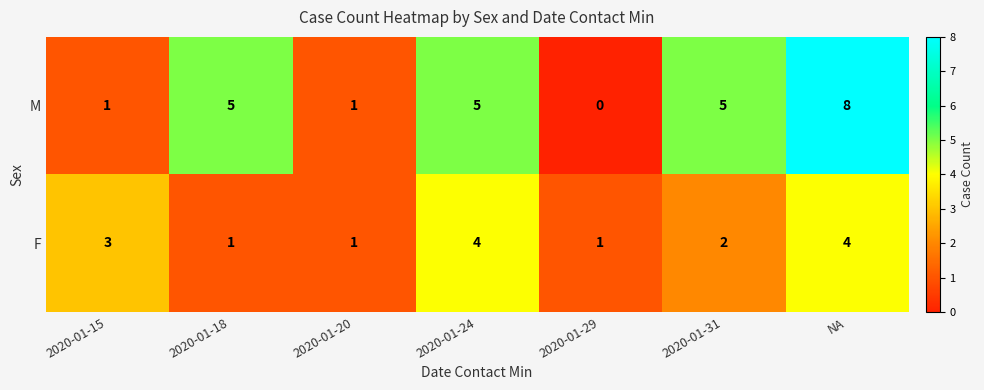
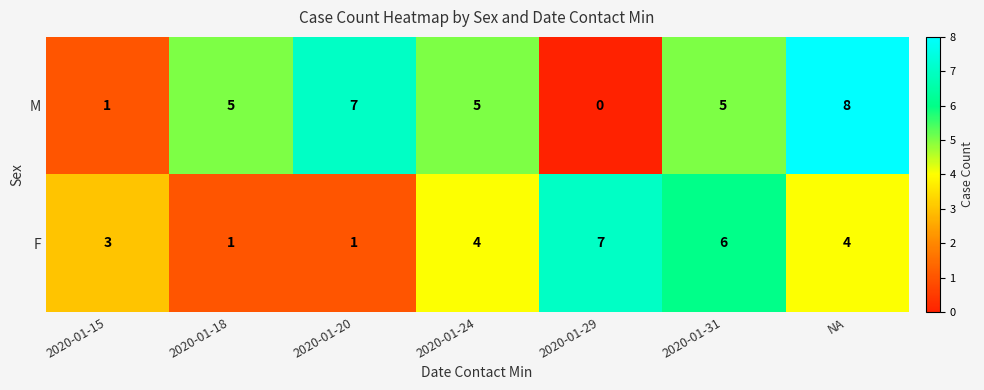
M, 2020-01-20: 1 -> 7
F, 2020-01-29: 1 -> 7
F, 2020-01-31: 2 -> 6
